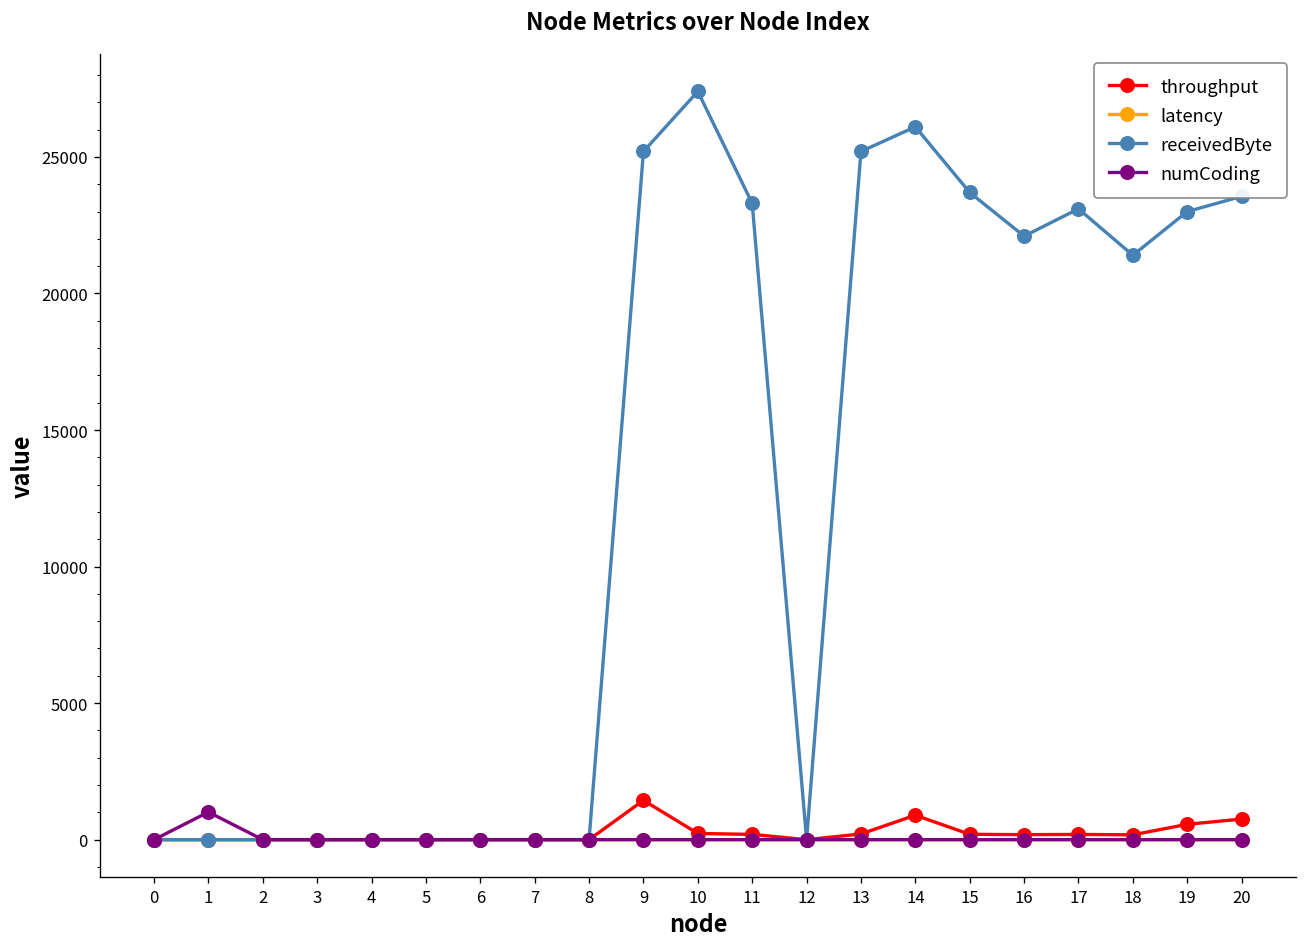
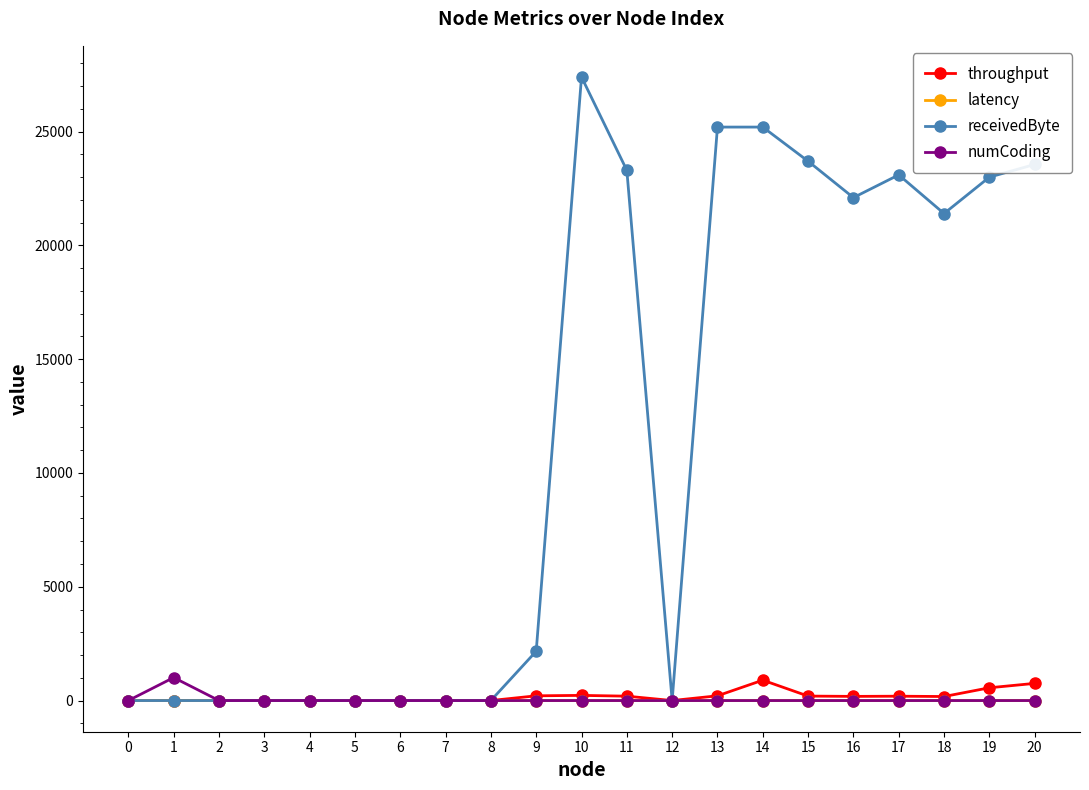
throughput, 9: 1400 -> 200
receivedByte, 9: 25200 -> 2200
receivedByte, 14: 26100 -> 25200
